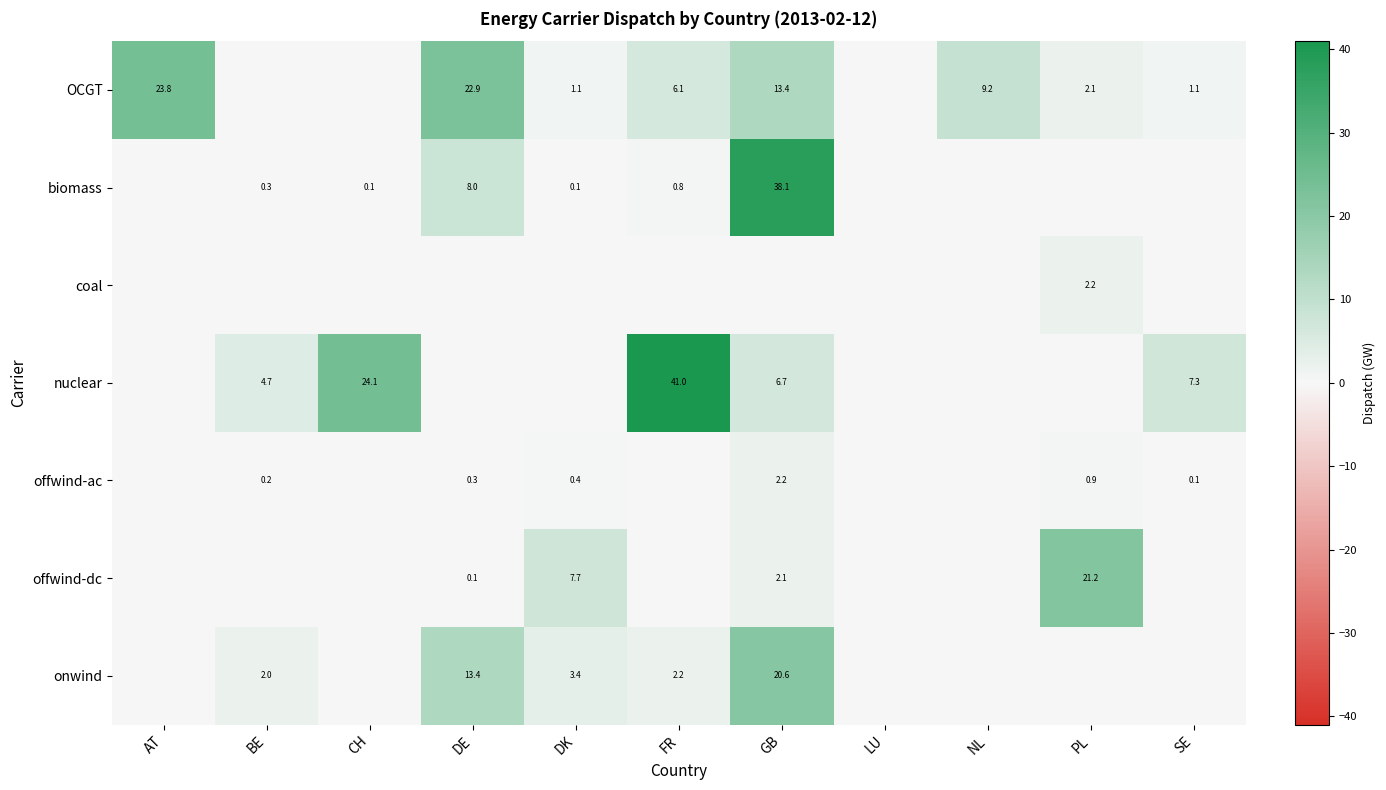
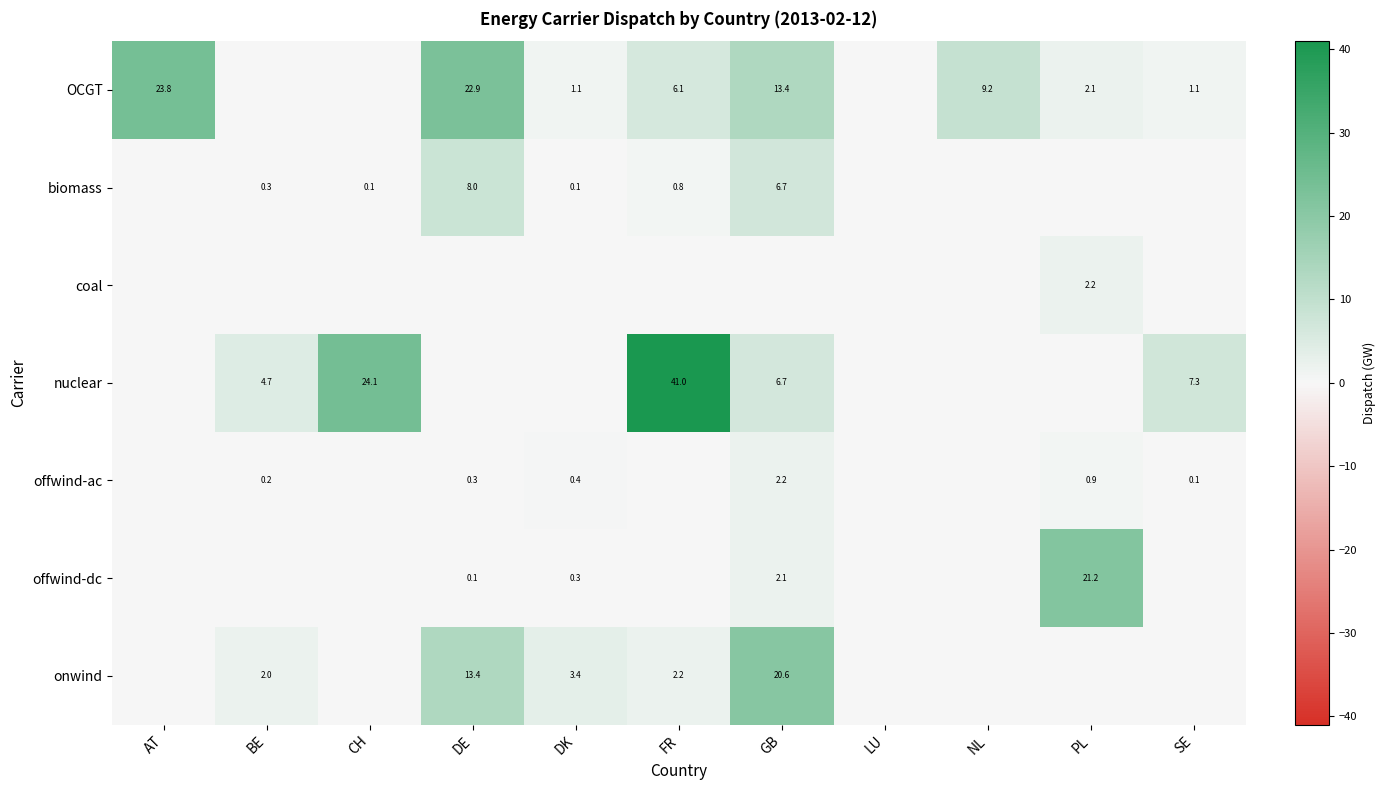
biomass, GB: 38.1 -> 6.7
offwind-dc, DK: 7.7 -> 0.3
